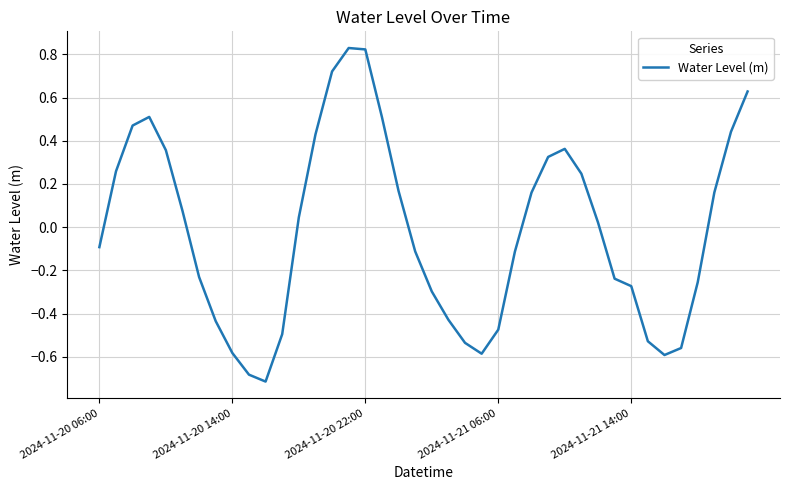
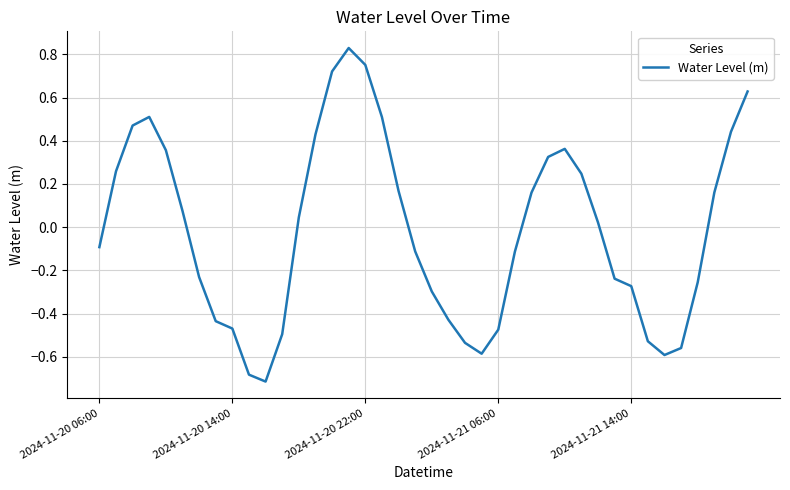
2024-11-20 14:00: -0.58 -> -0.47
2024-11-20 22:00: 0.82 -> 0.75
